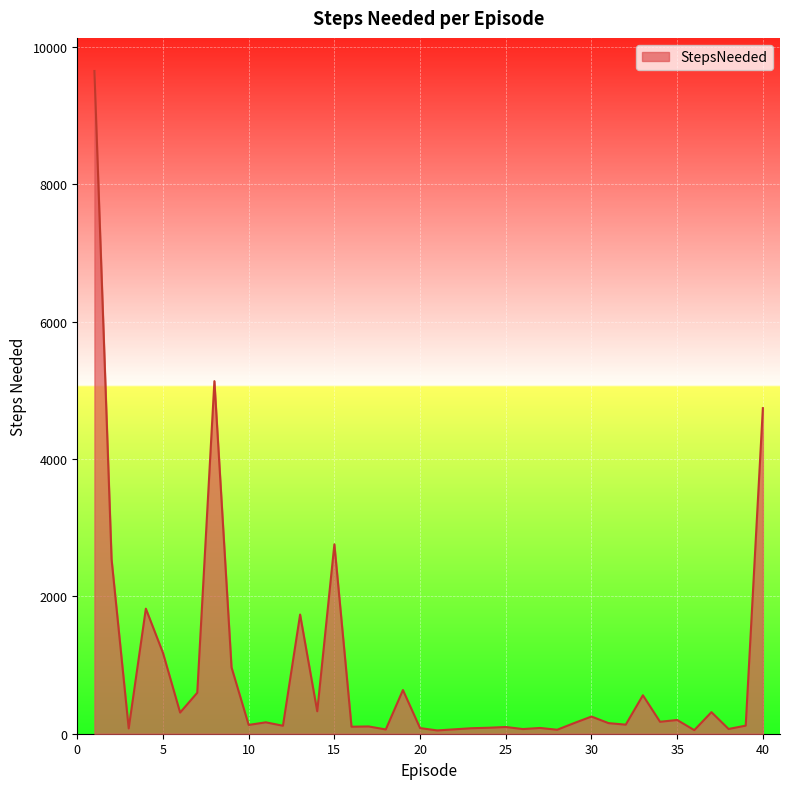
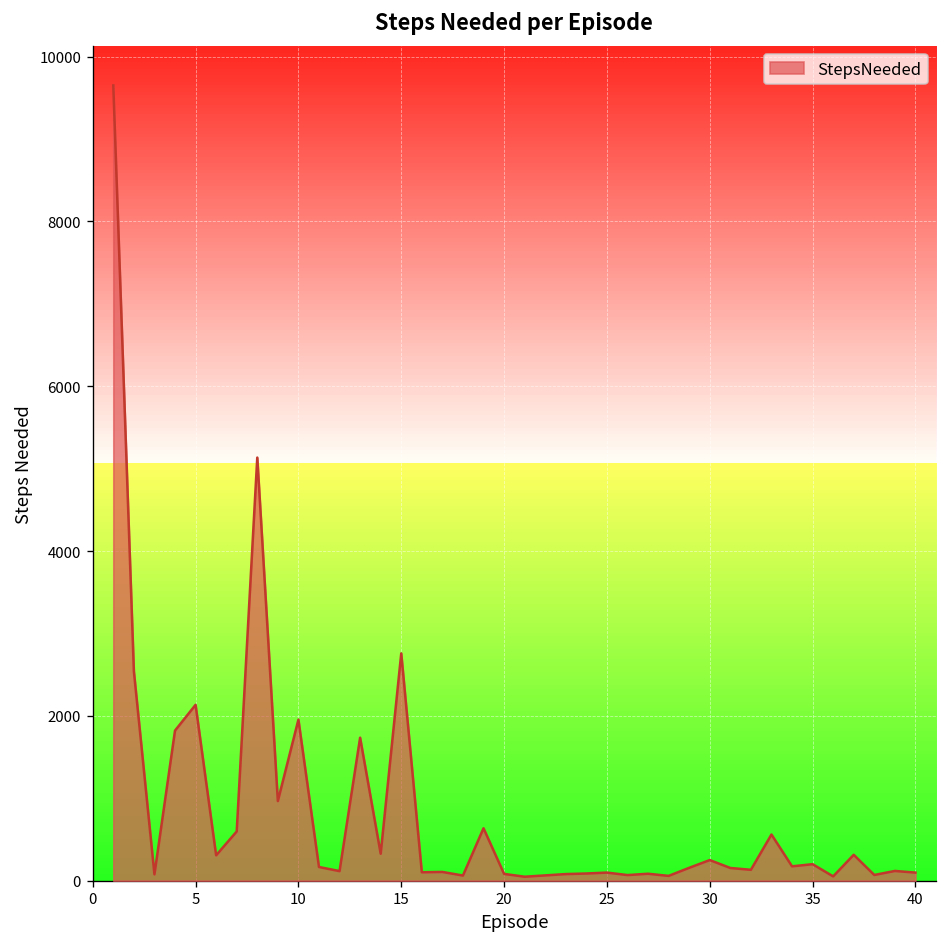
5: 1200 -> 2100
10: 100 -> 2000
40: 4700 -> 100
